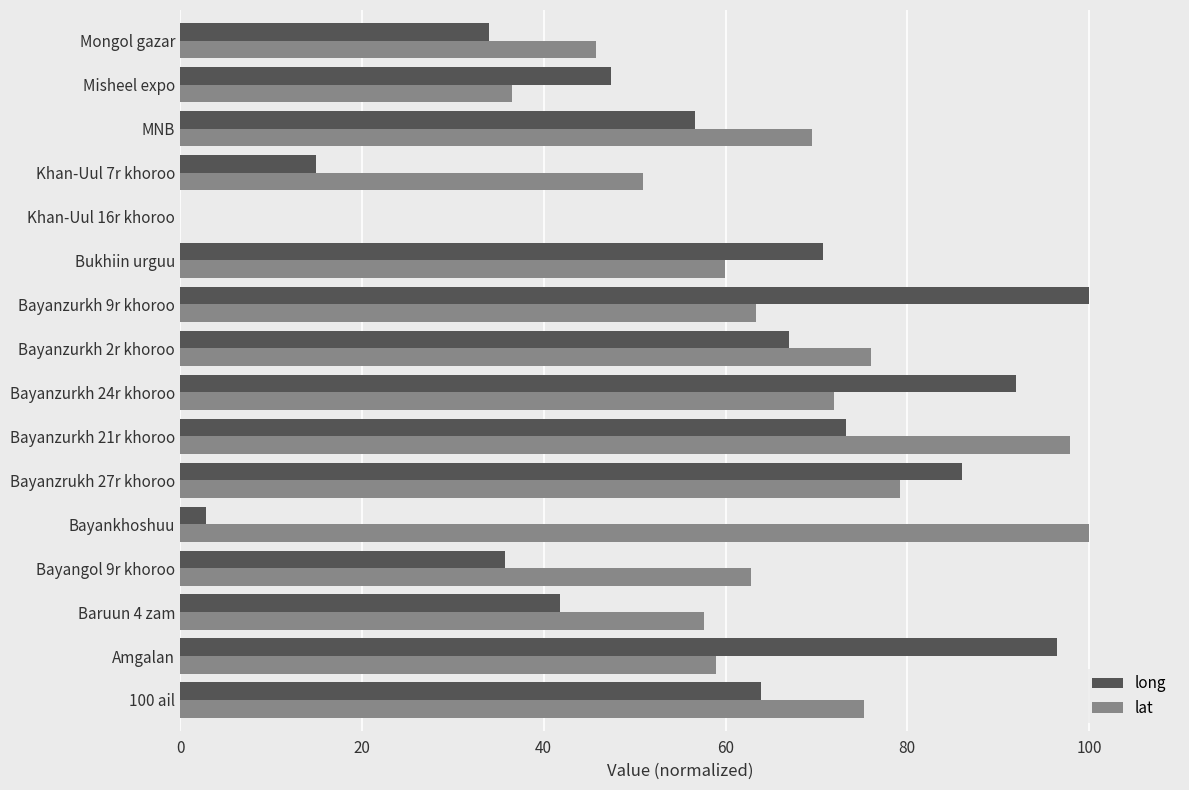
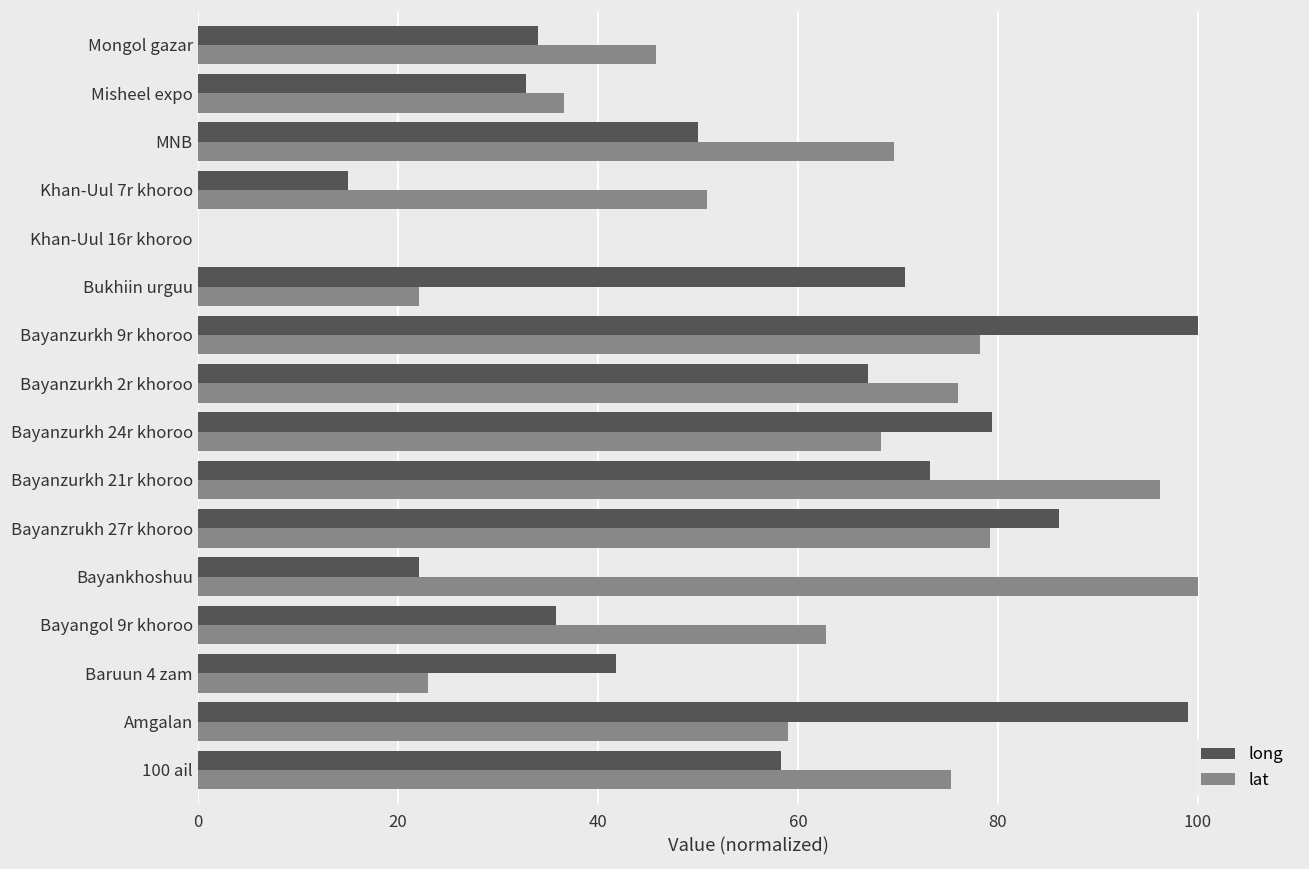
long, Misheel expo: 47 -> 33
long, MNB: 57 -> 50
lat, Bukhiin urguu: 60 -> 22
lat, Bayanzurkh 9r khoroo: 63 -> 78
long, Bayanzurkh 24r khoroo: 92 -> 79
lat, Bayanzurkh 24r khoroo: 72 -> 68
lat, Bayanzurkh 21r khoroo: 98 -> 96
long, Bayankhoshuu: 3 -> 22
lat, Baruun 4 zam: 58 -> 23
long, Amgalan: 96 -> 99
long, 100 ail: 64 -> 58
